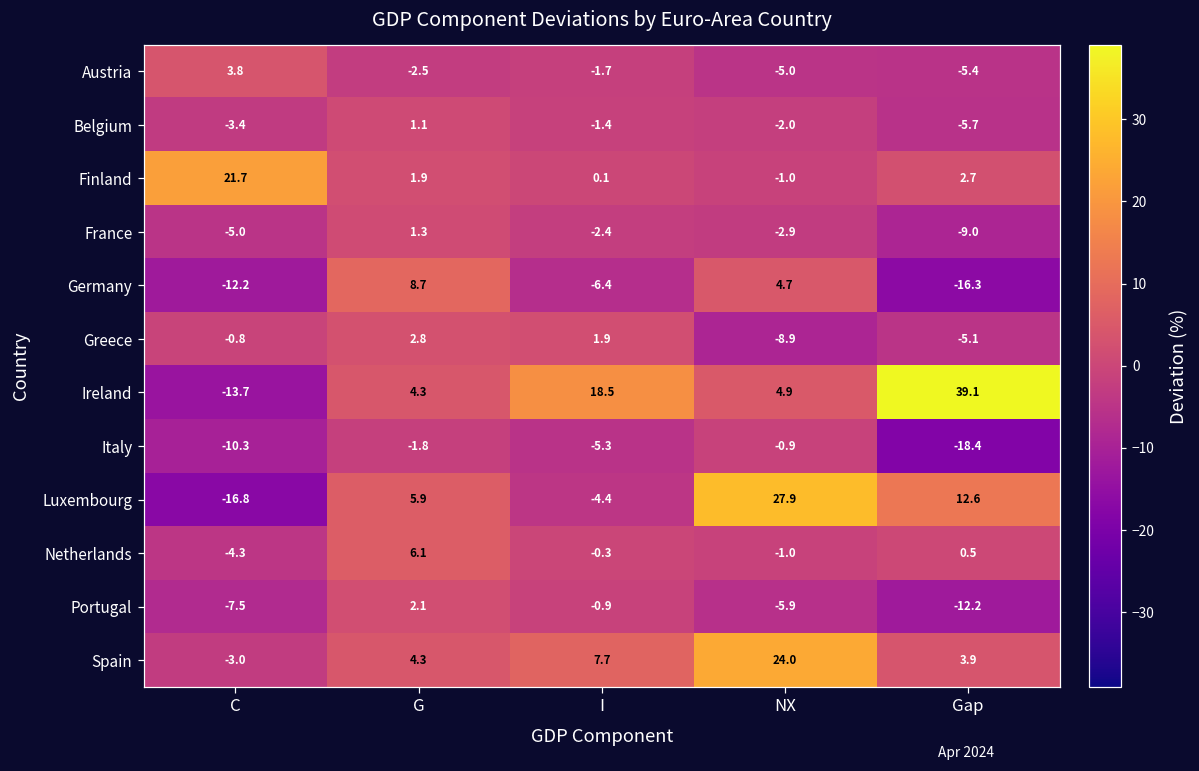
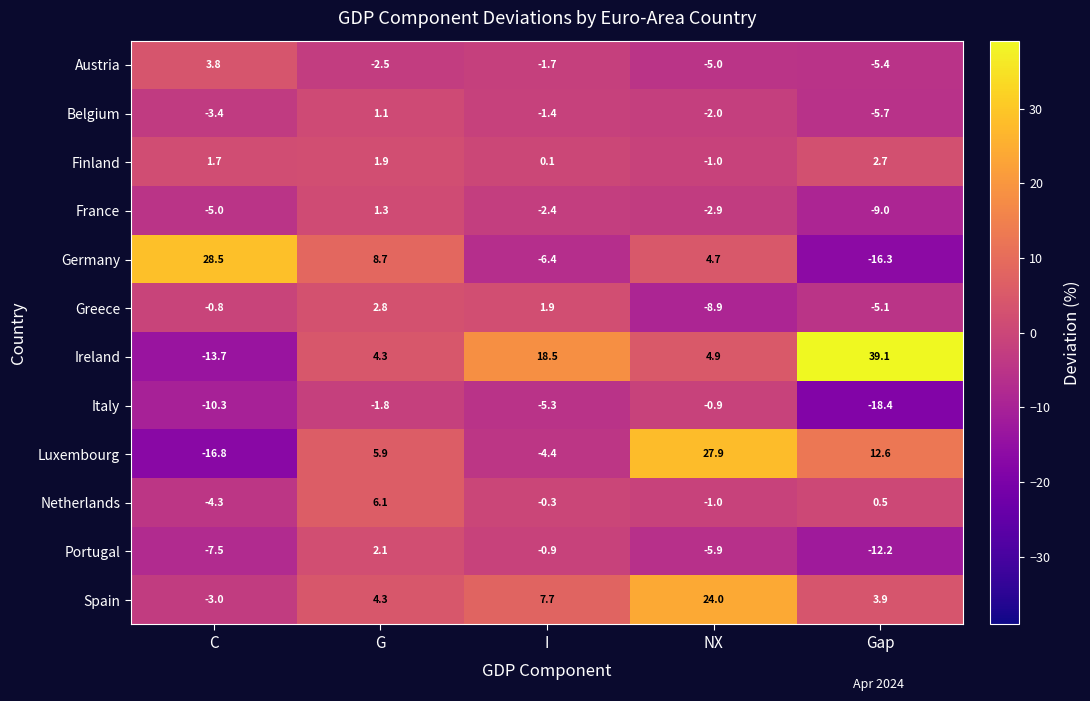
Finland, C: 21.7 -> 1.7
Germany, C: -12.2 -> 28.5
